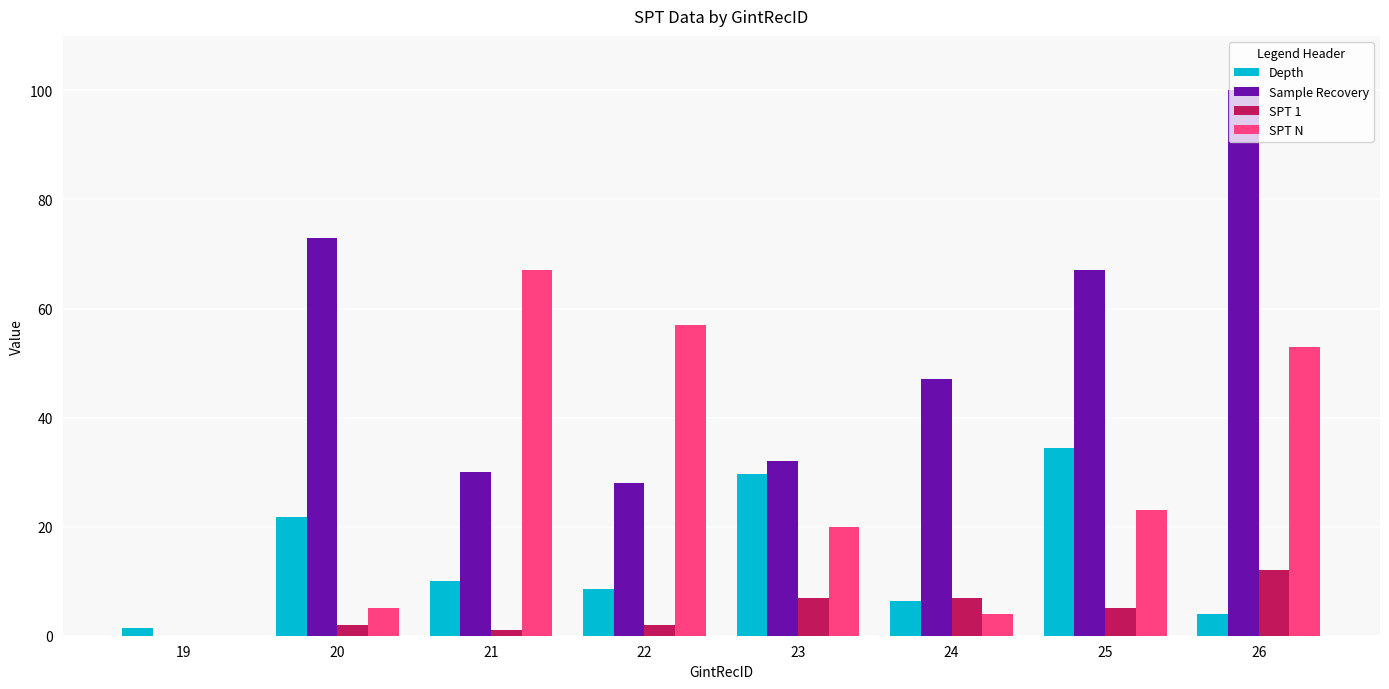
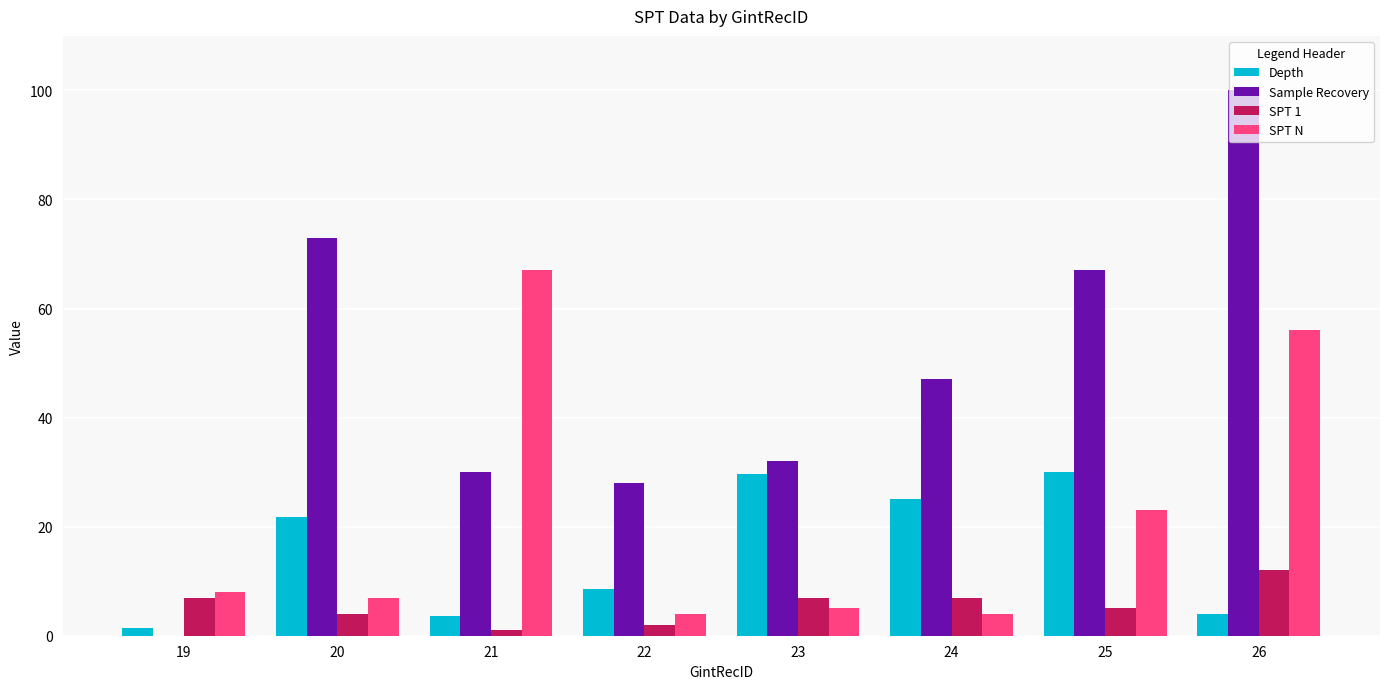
SPT 1, 19: 0 -> 7
SPT N, 19: 0 -> 8
SPT 1, 20: 2 -> 4
SPT N, 20: 5 -> 7
Depth, 21: 10 -> 4
SPT N, 22: 57 -> 4
SPT N, 23: 20 -> 5
Depth, 24: 6 -> 25
Depth, 25: 35 -> 30
SPT N, 26: 53 -> 56
